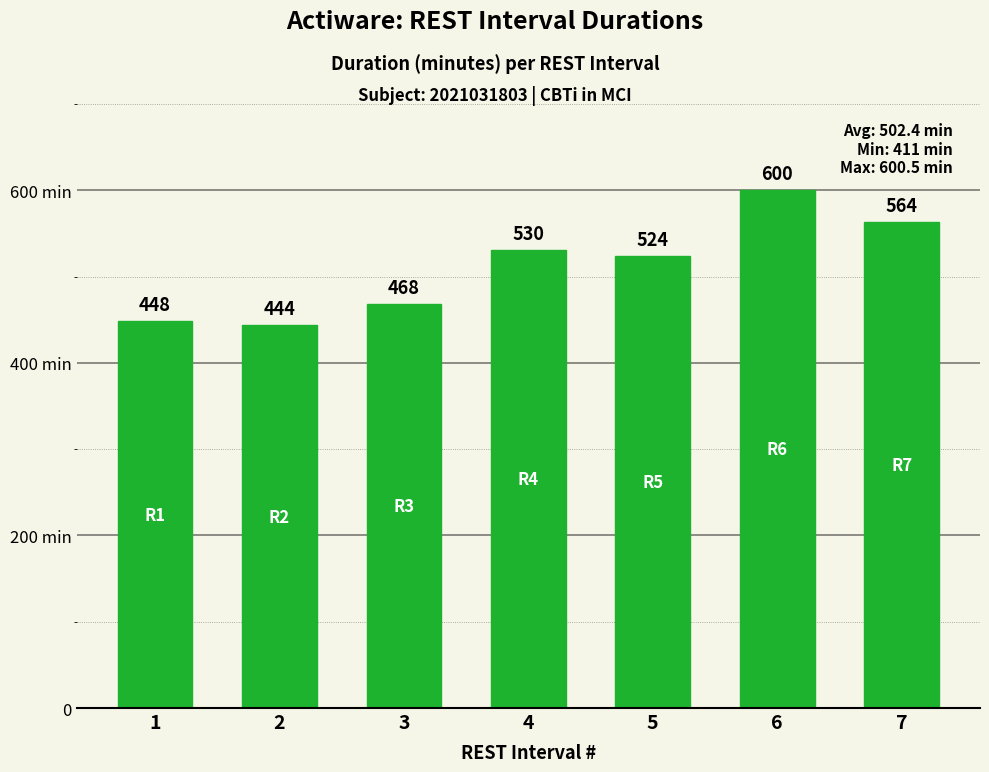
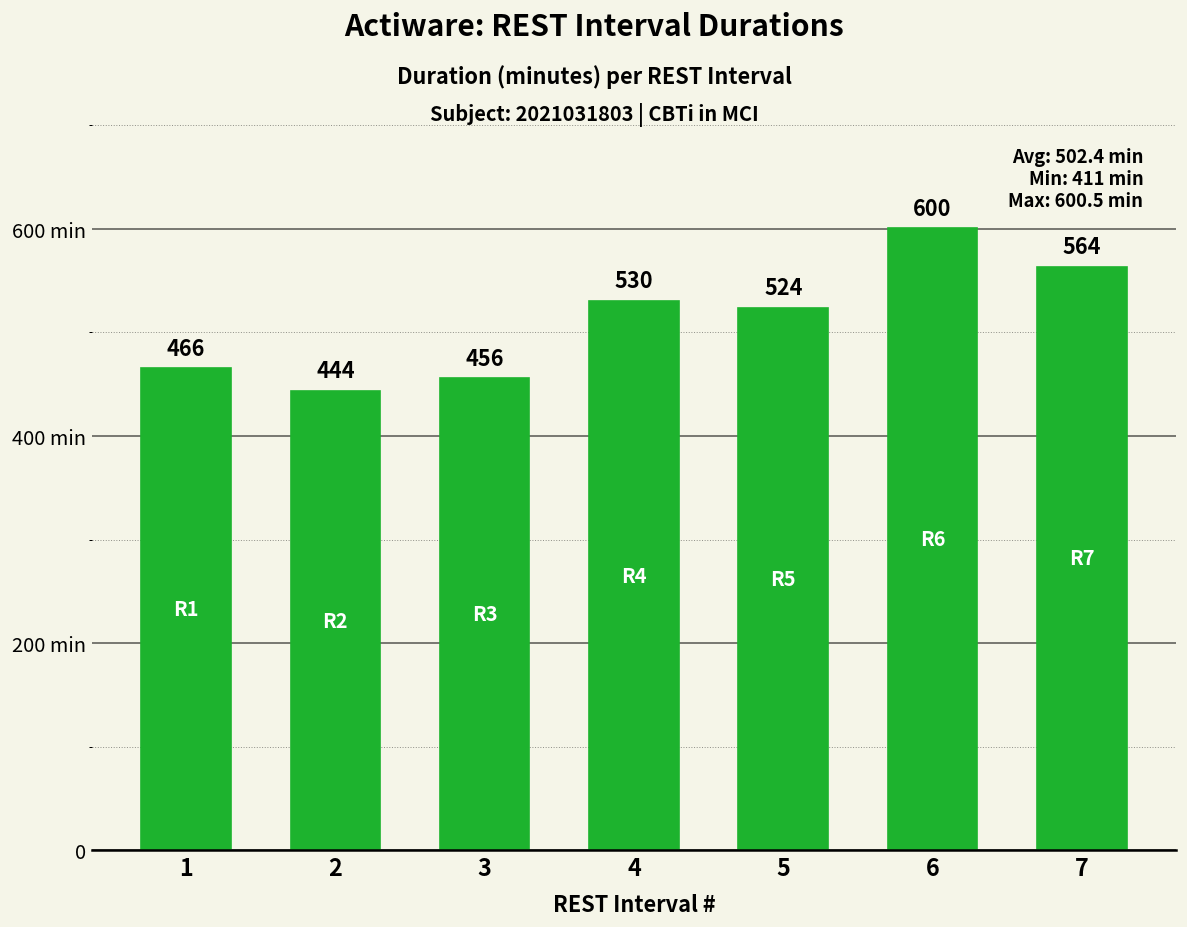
1: 448 -> 466
3: 468 -> 456
